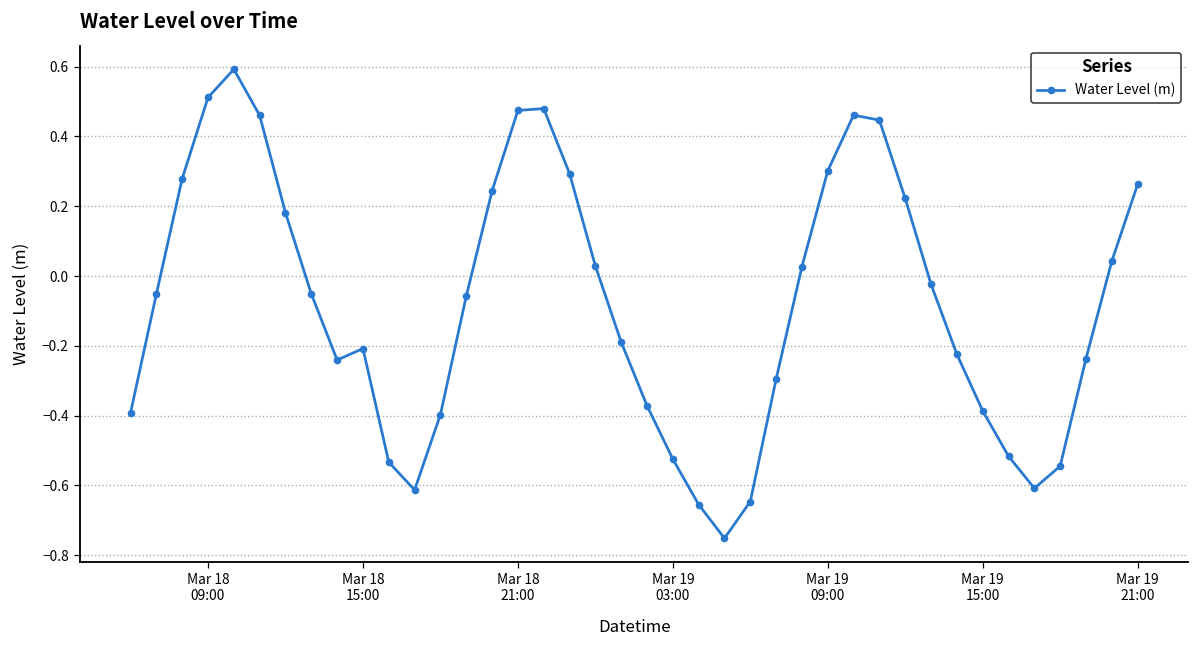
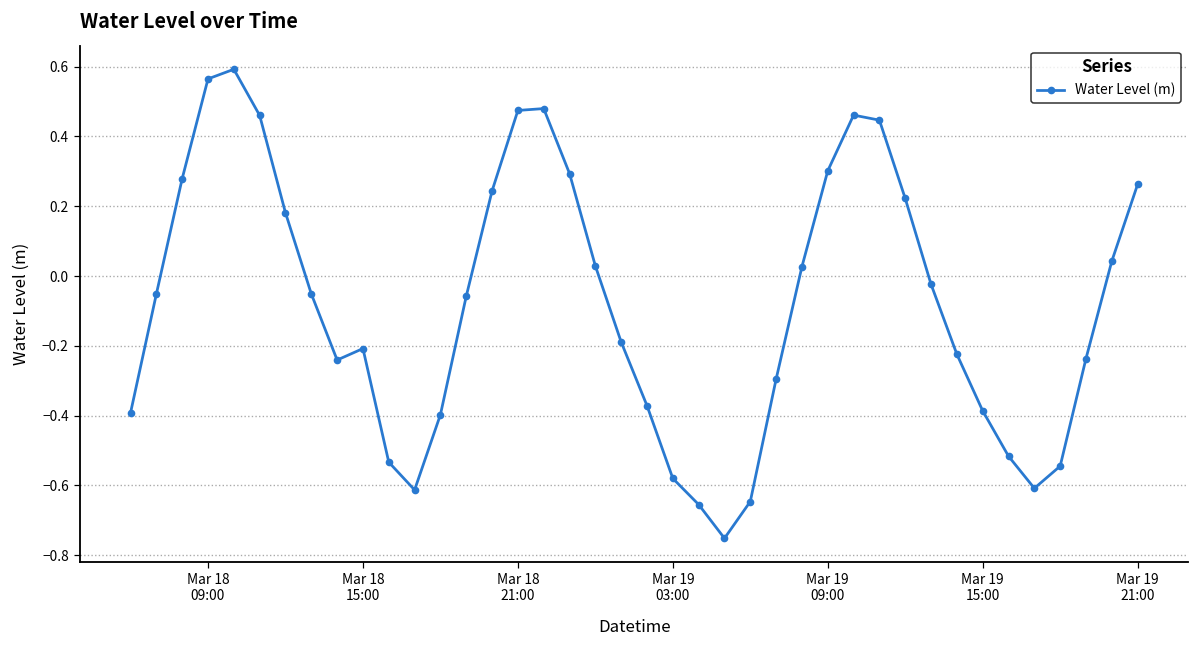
Mar 18 09:00: 0.51 -> 0.56
Mar 19 03:00: -0.52 -> -0.58
